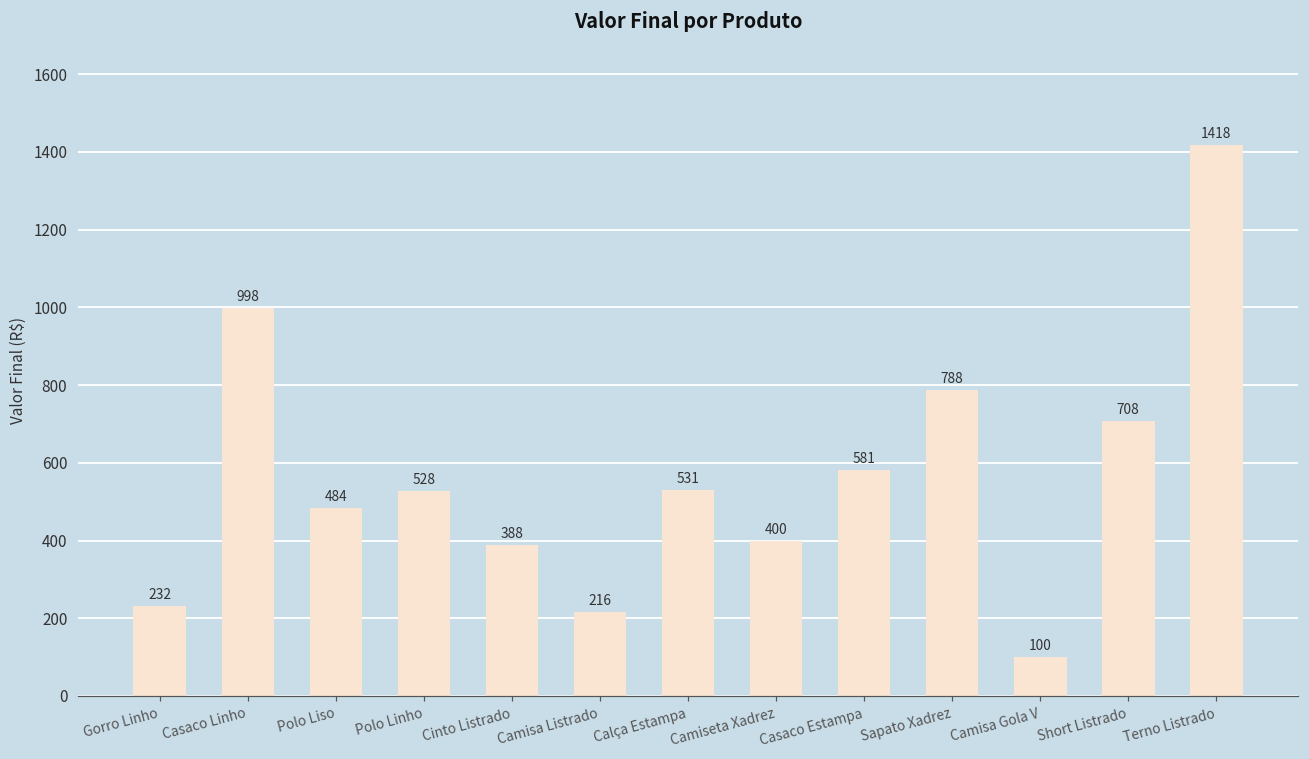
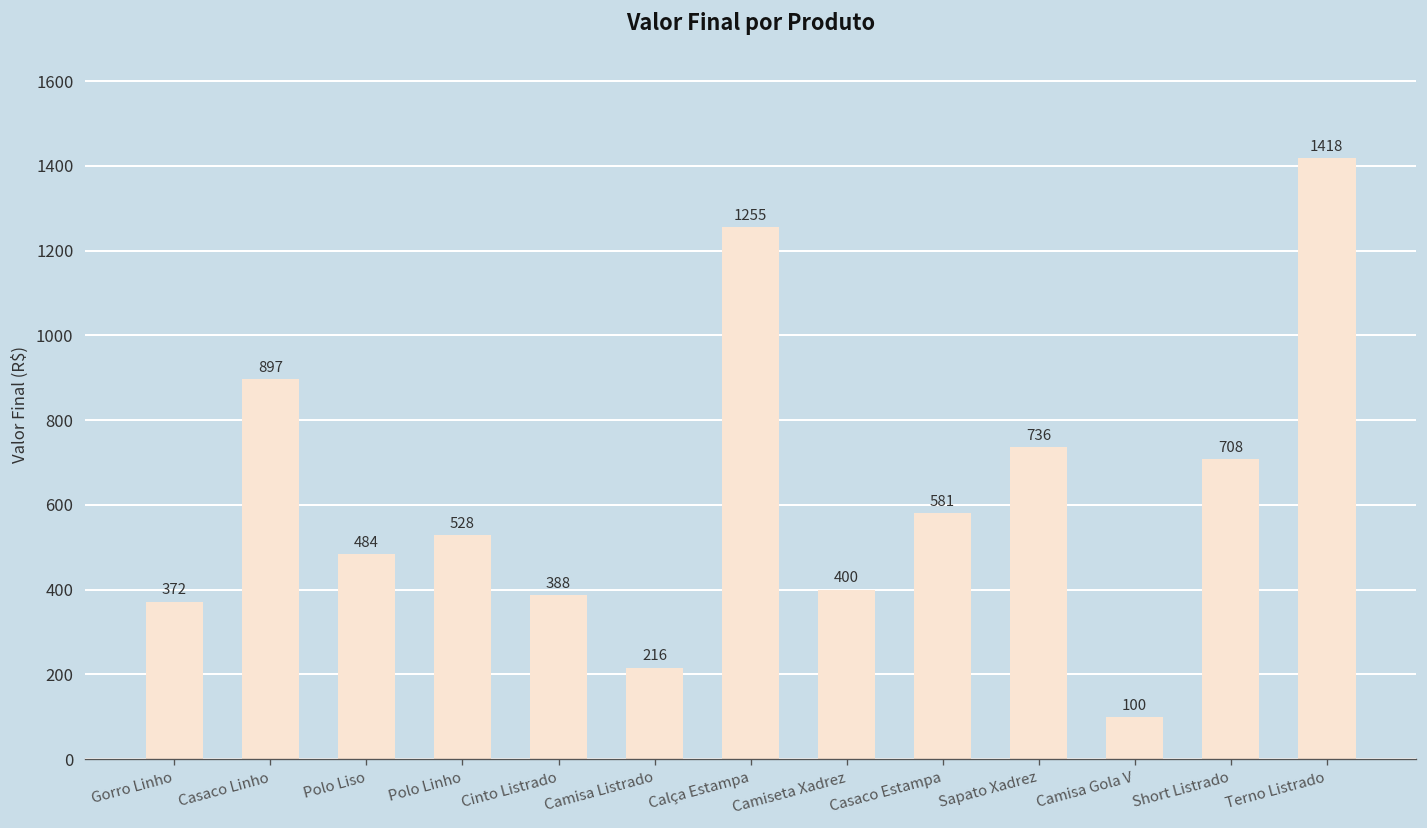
Gorro Linho: 232 -> 372
Casaco Linho: 998 -> 897
Calça Estampa: 531 -> 1255
Sapato Xadrez: 788 -> 736
